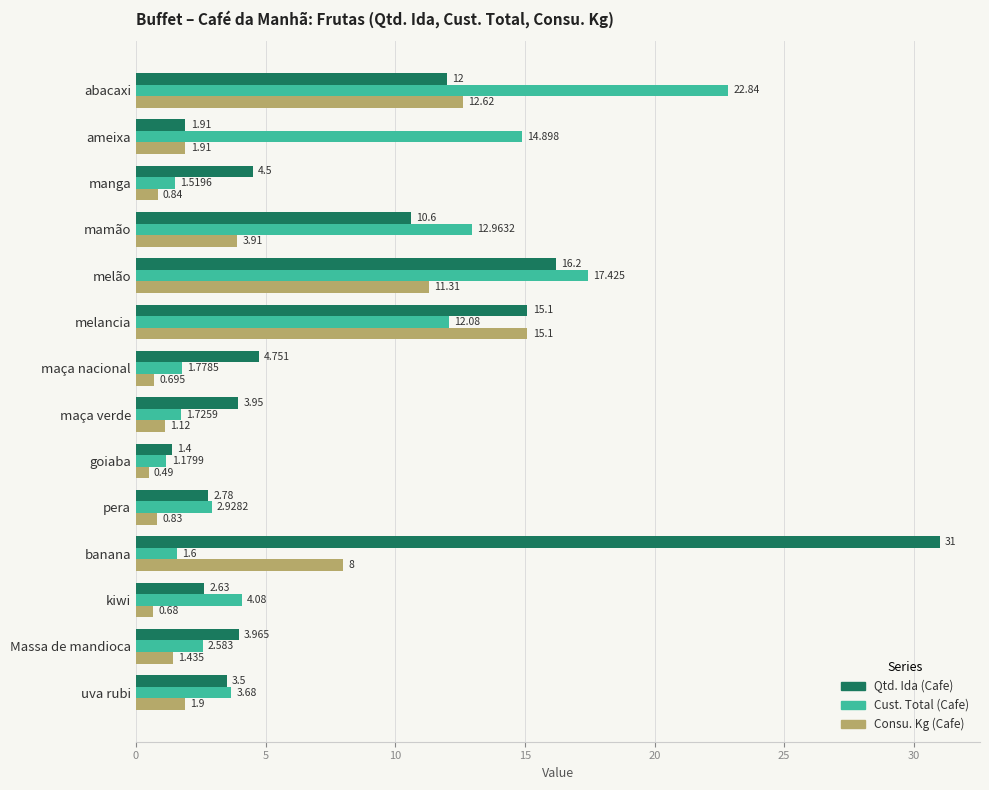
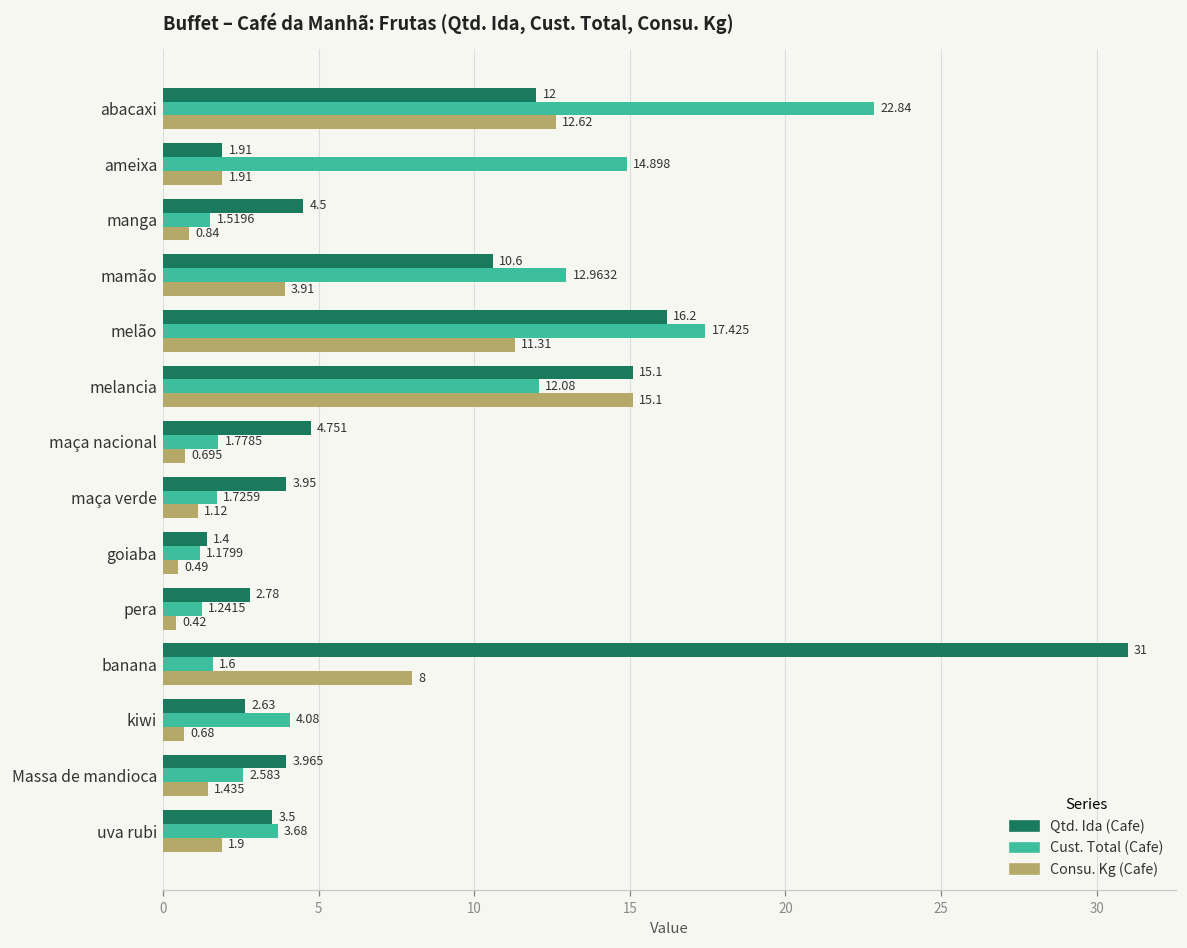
Cust. Total (Cafe), pera: 2.9282 -> 1.2415
Consu. Kg (Cafe), pera: 0.83 -> 0.42
